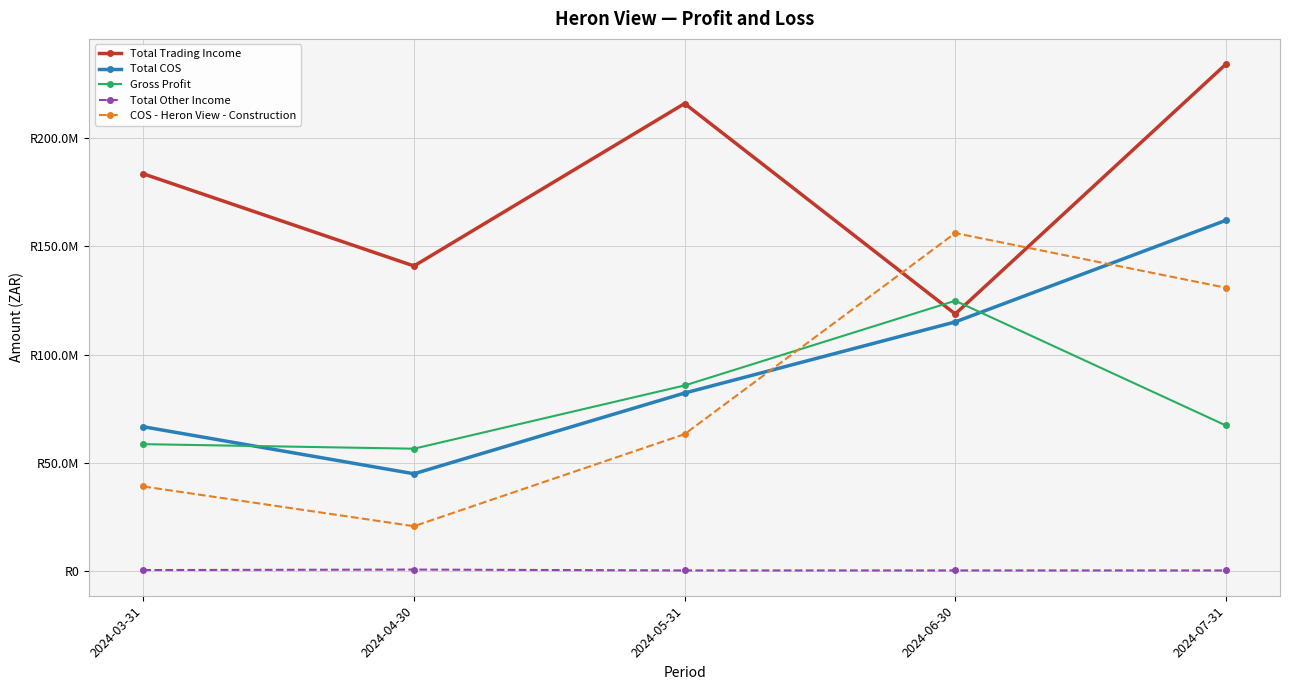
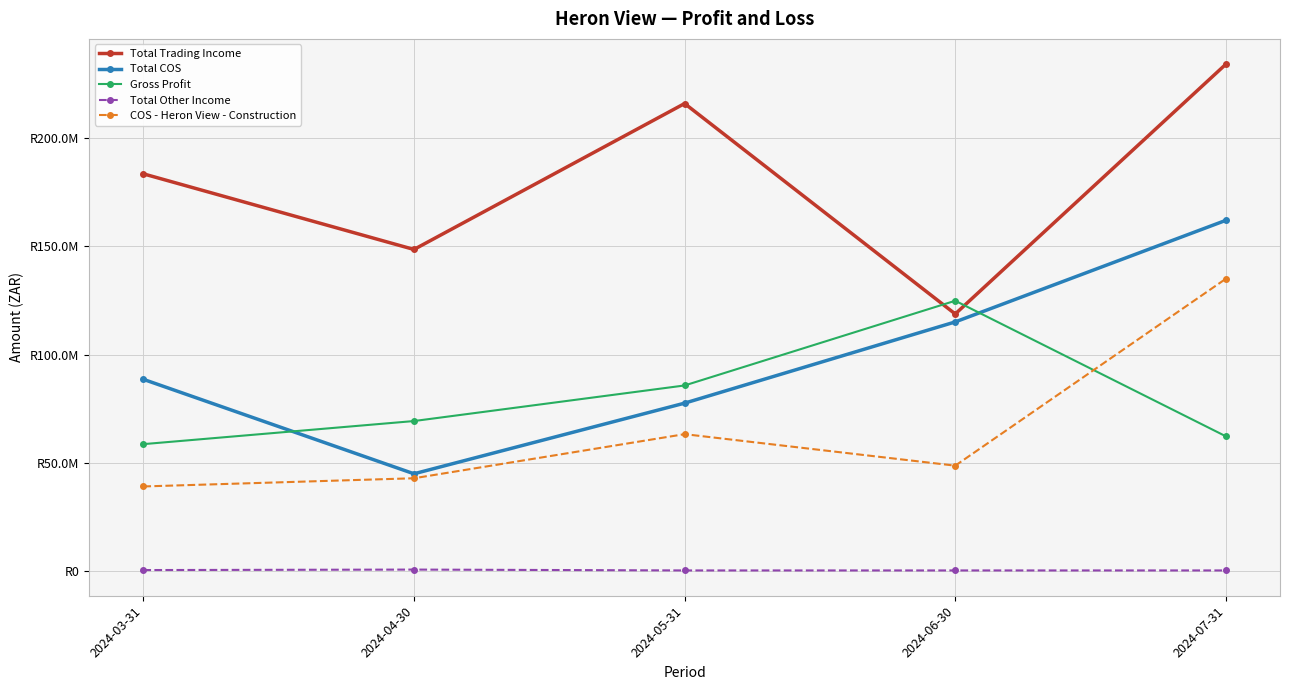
Total COS, 2024-03-31: R67000000 -> R89000000
Total Trading Income, 2024-04-30: R141000000 -> R149000000
Gross Profit, 2024-04-30: R56000000 -> R69000000
COS - Heron View - Construction, 2024-04-30: R21000000 -> R43000000
Total COS, 2024-05-31: R82000000 -> R78000000
COS - Heron View - Construction, 2024-06-30: R156000000 -> R49000000
Gross Profit, 2024-07-31: R67000000 -> R62000000
COS - Heron View - Construction, 2024-07-31: R131000000 -> R135000000
